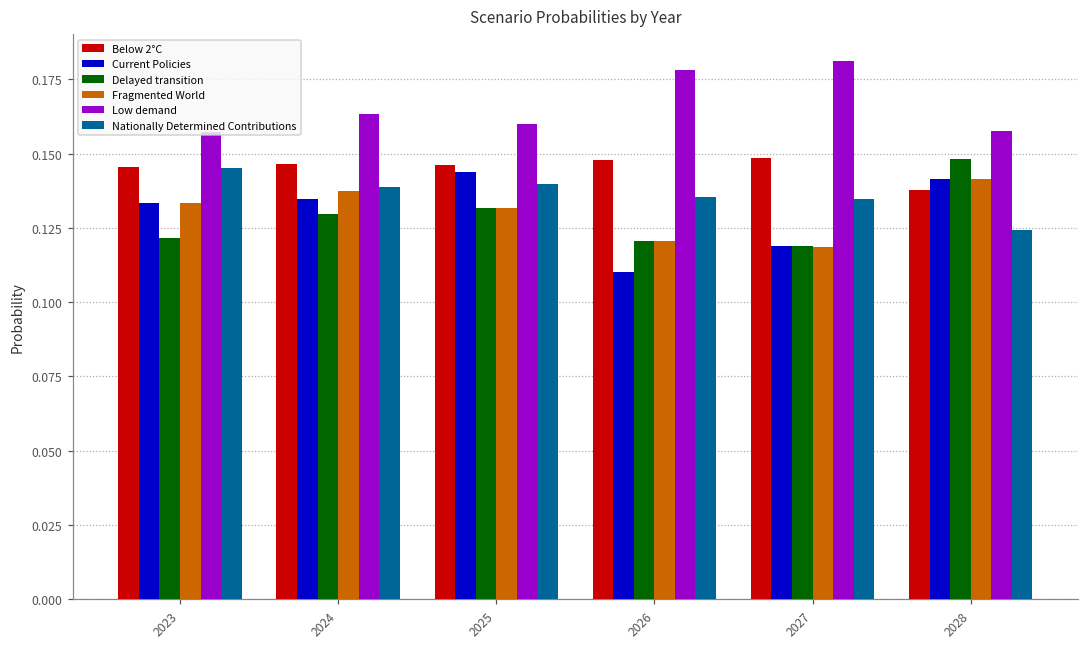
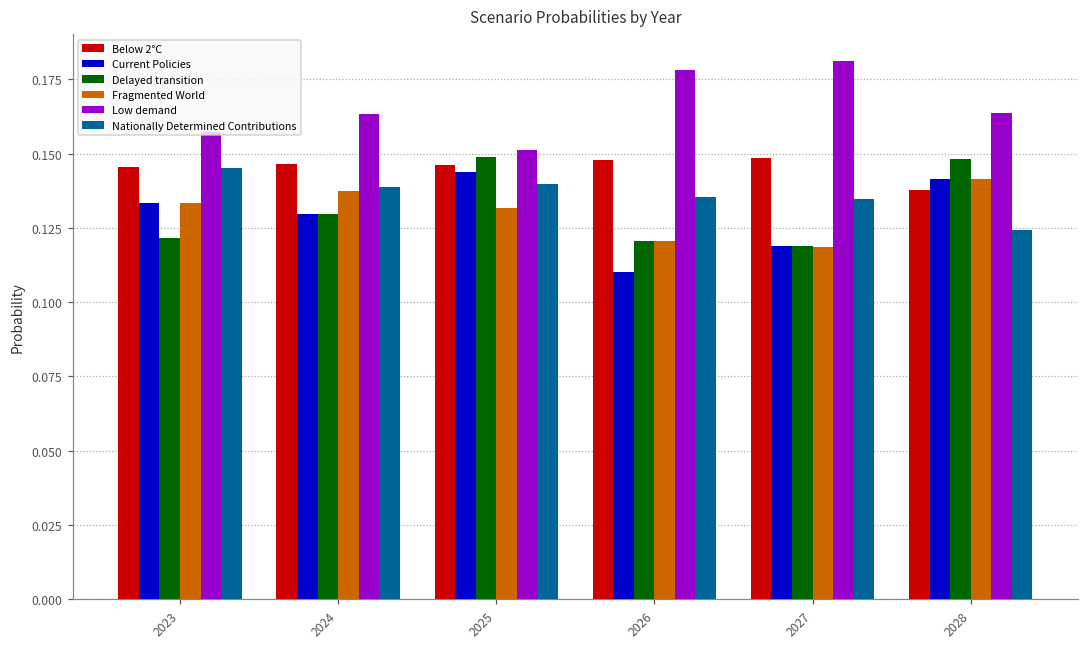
Current Policies, 2024: 0.135 -> 0.130
Delayed transition, 2025: 0.132 -> 0.149
Low demand, 2025: 0.160 -> 0.151
Low demand, 2028: 0.158 -> 0.164
